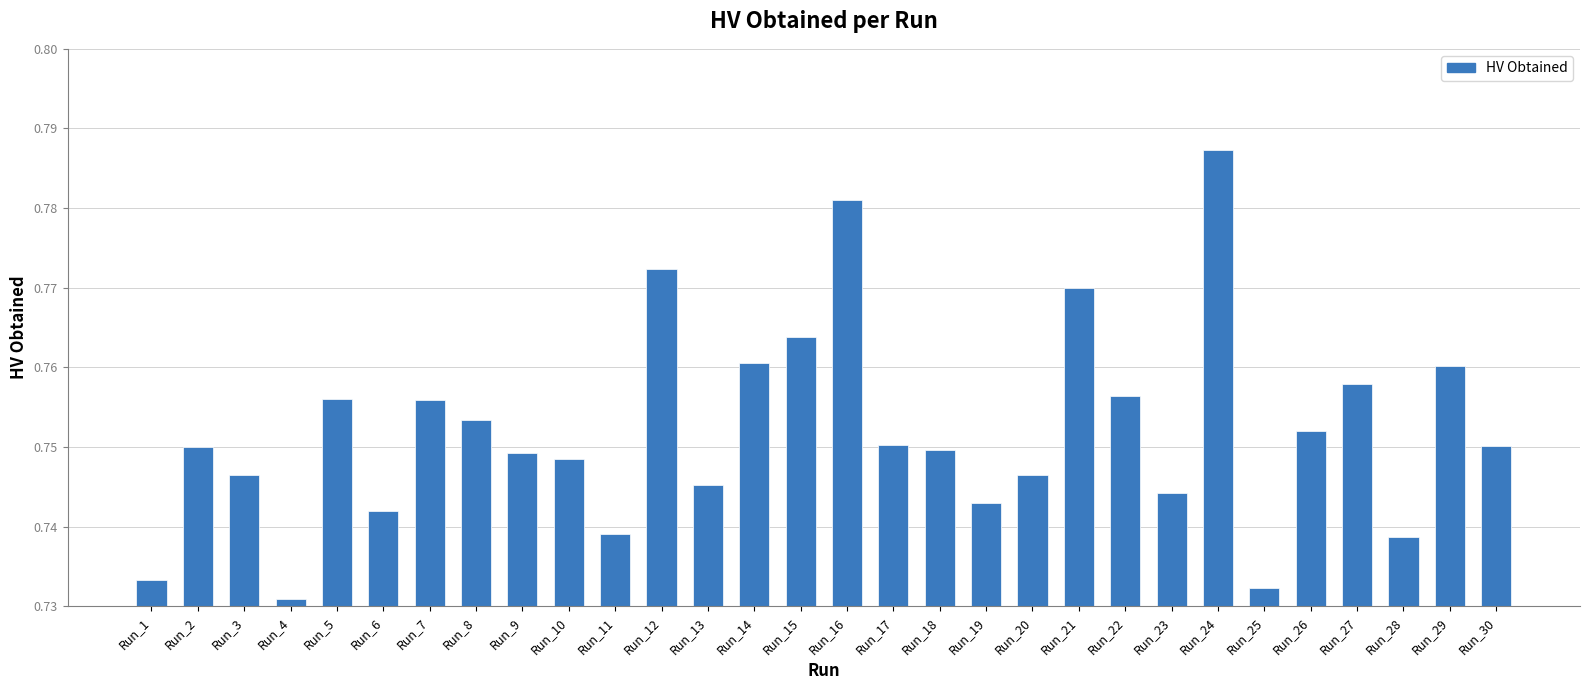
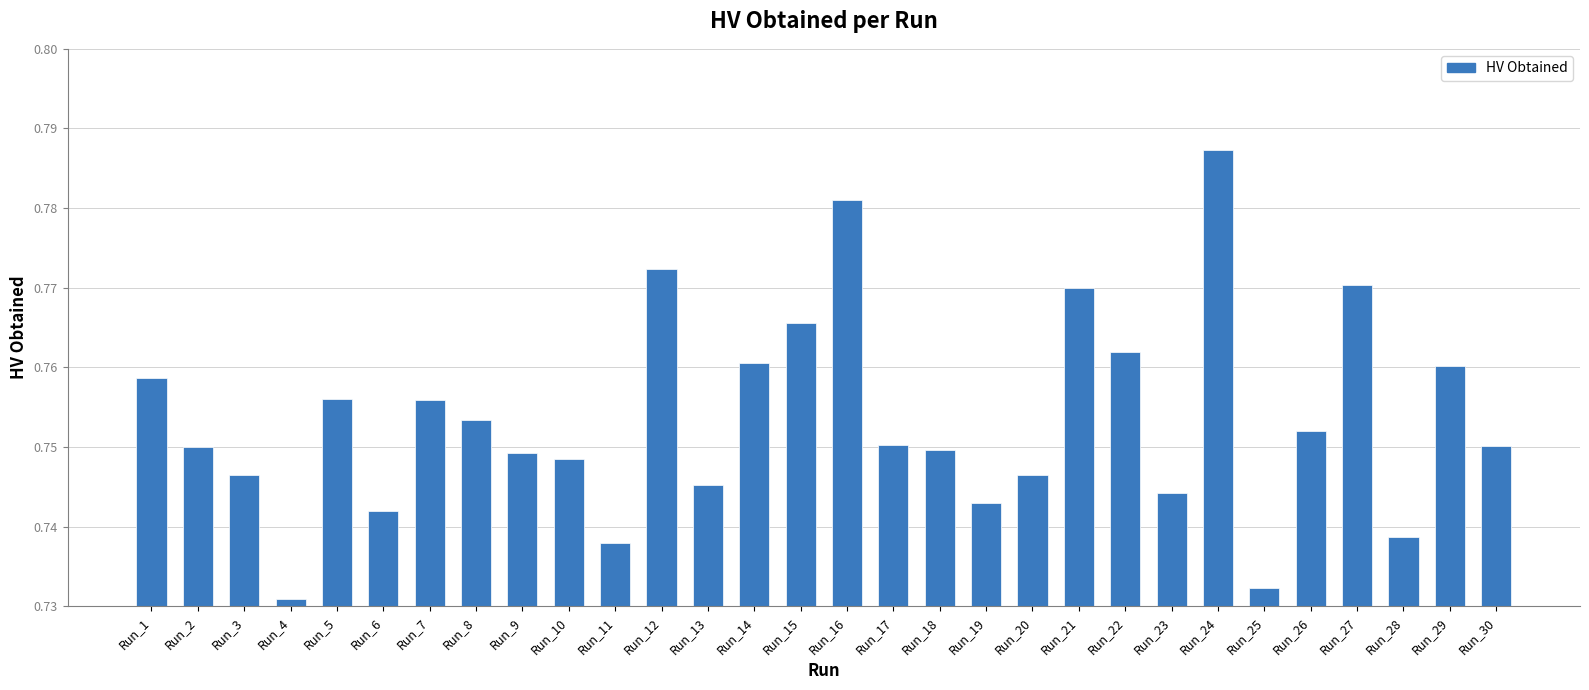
Run_1: 0.733 -> 0.759
Run_11: 0.739 -> 0.738
Run_15: 0.764 -> 0.766
Run_22: 0.756 -> 0.762
Run_27: 0.758 -> 0.770
